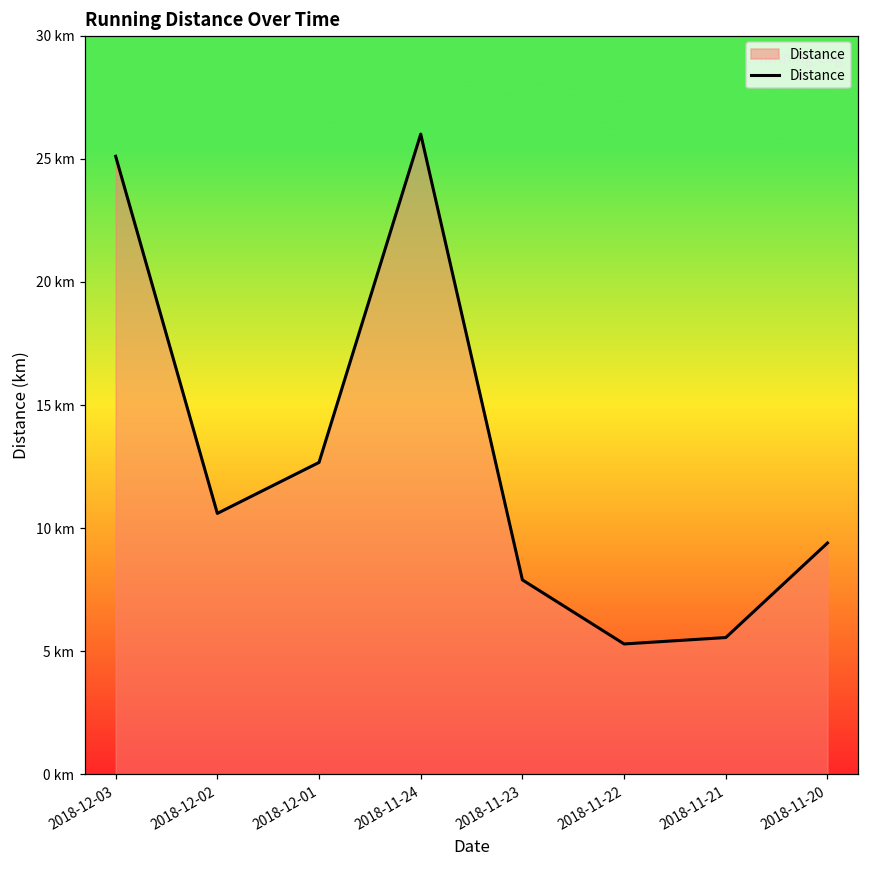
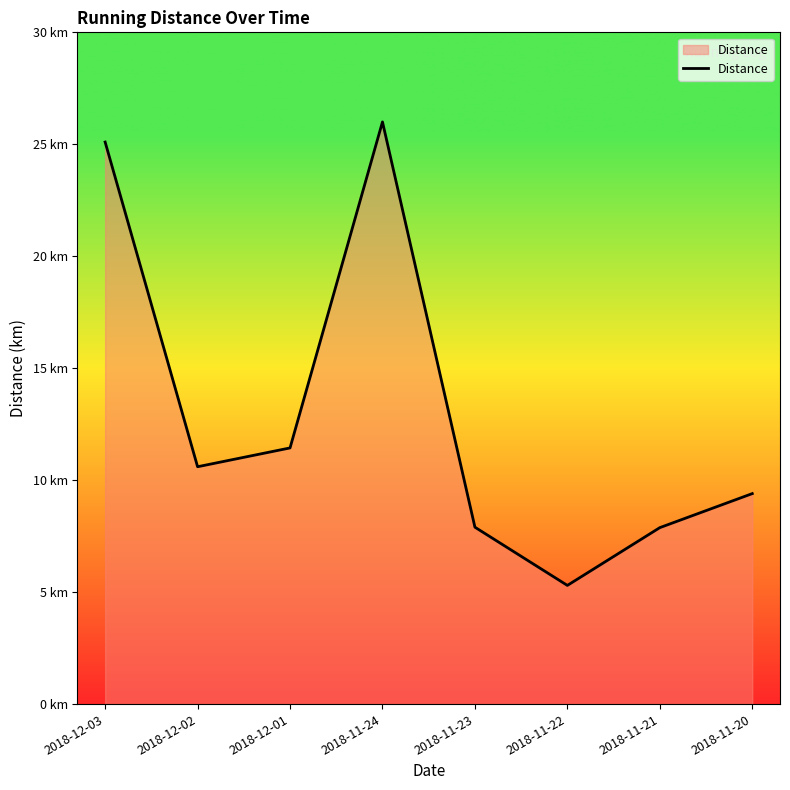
2018-12-01: 12.7 km -> 11.4 km
2018-11-21: 5.6 km -> 7.9 km
